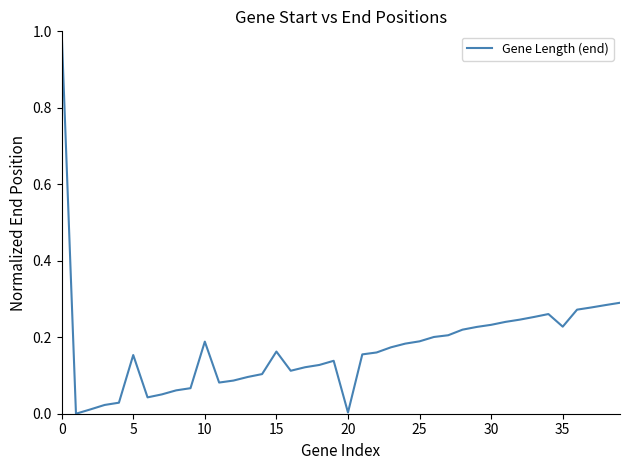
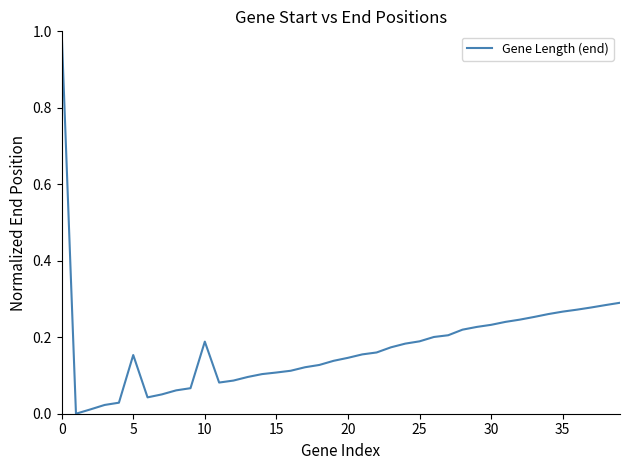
15: 0.16 -> 0.11
20: 0.00 -> 0.15
35: 0.23 -> 0.27
